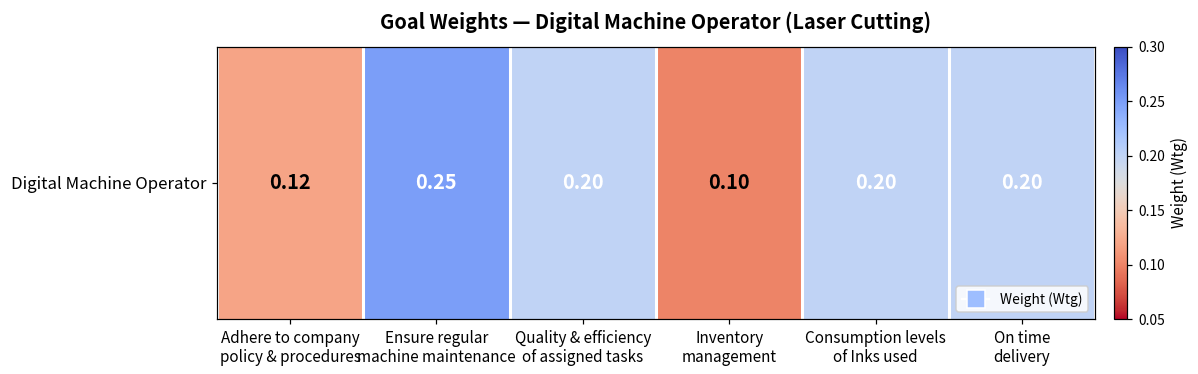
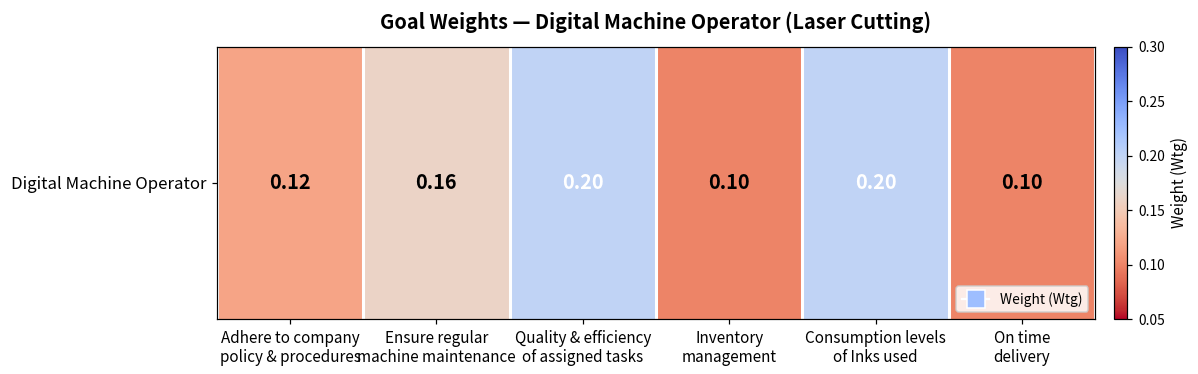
Digital Machine Operator, Ensure regular machine maintenance: 0.25 -> 0.16
Digital Machine Operator, On time delivery: 0.20 -> 0.10
